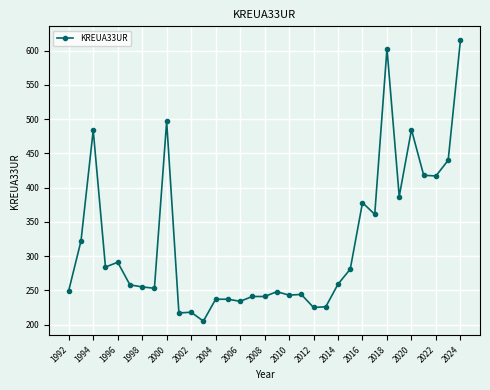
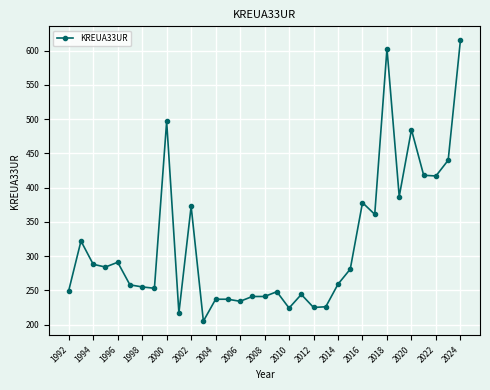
1994: 480 -> 290
2002: 220 -> 370
2010: 240 -> 220
